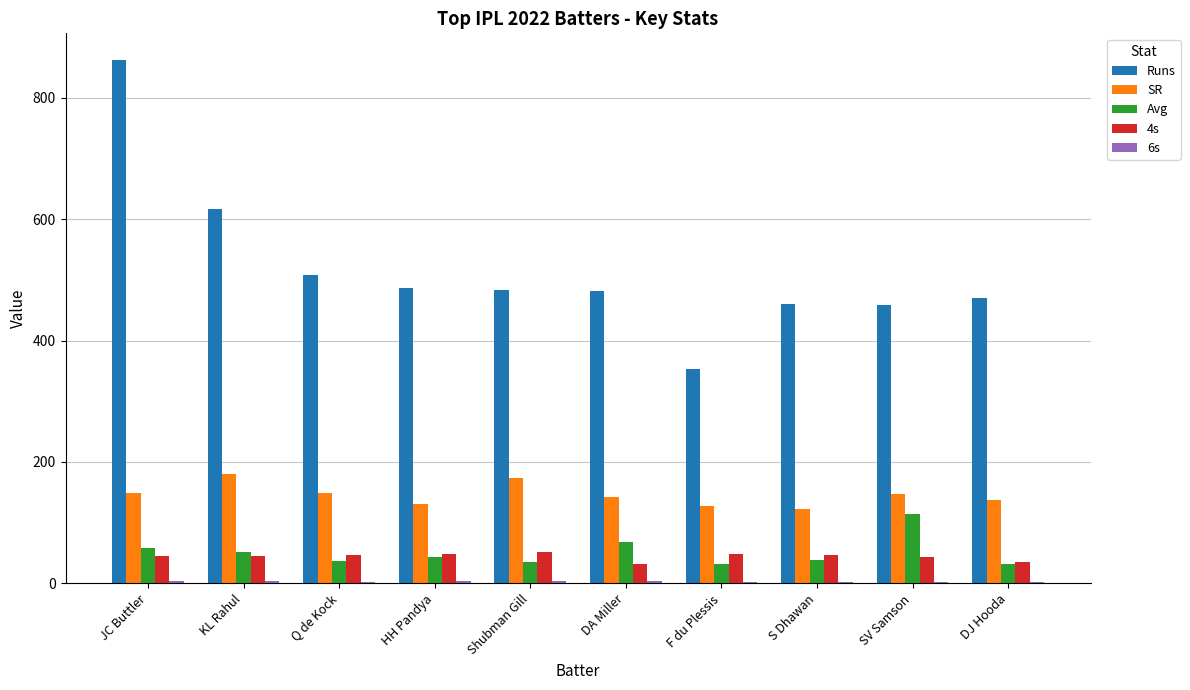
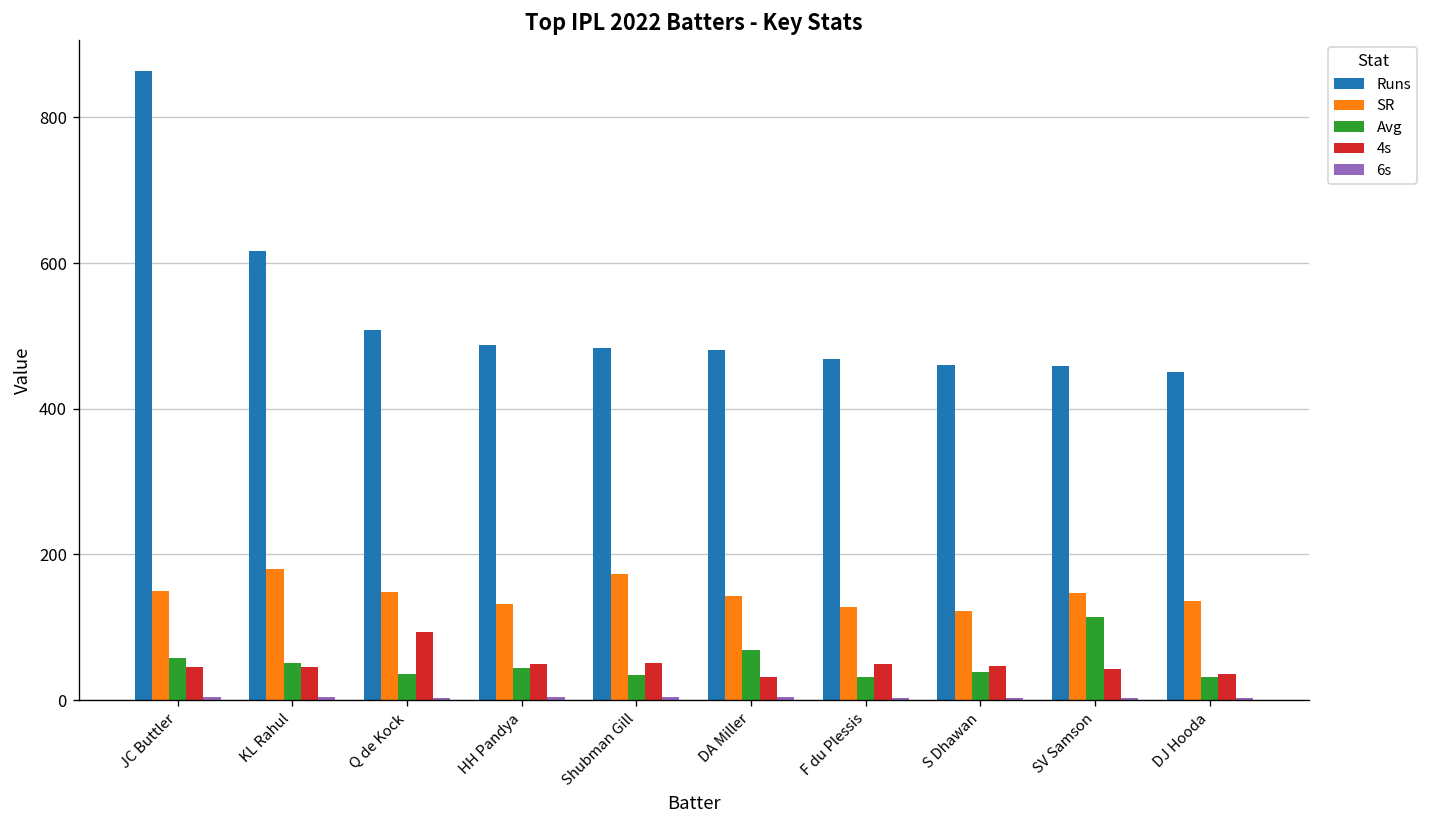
4s, Q de Kock: 50 -> 90
Runs, F du Plessis: 350 -> 470
Runs, DJ Hooda: 470 -> 450
